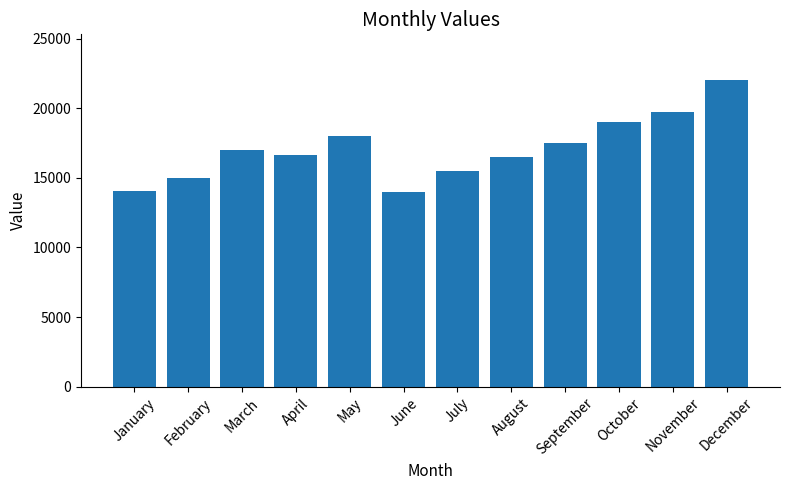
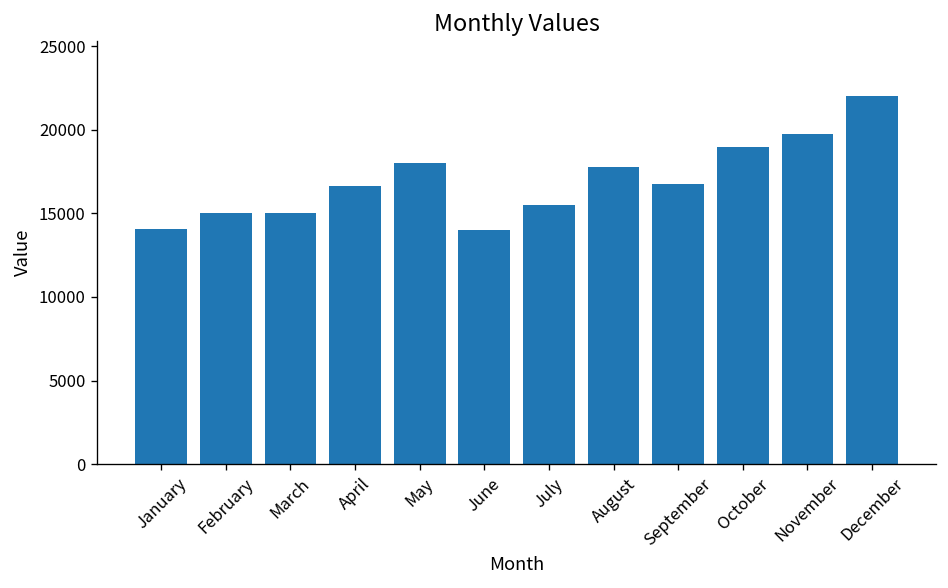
March: 17000 -> 15000
August: 16500 -> 17800
September: 17500 -> 16700
